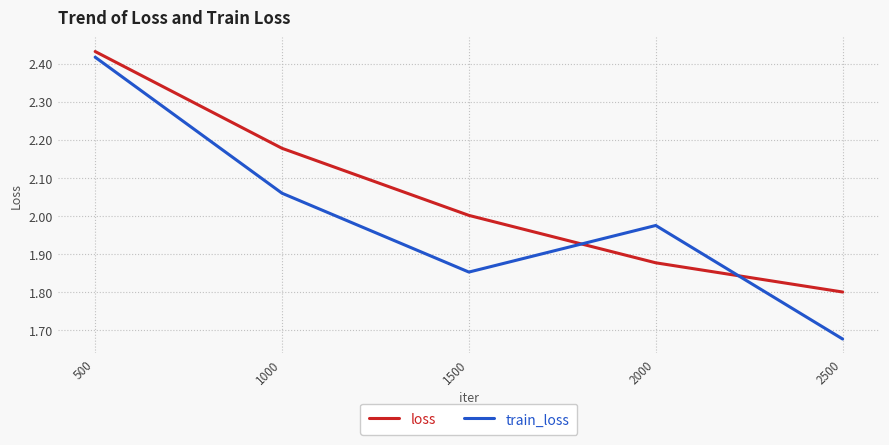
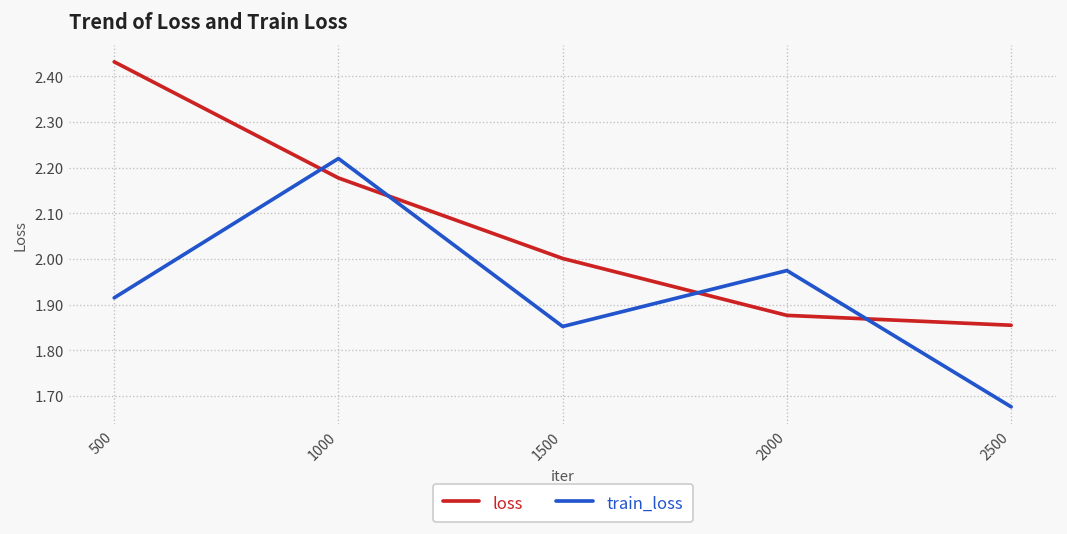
train_loss, 500: 2.42 -> 1.91
train_loss, 1000: 2.06 -> 2.22
loss, 2500: 1.80 -> 1.85
